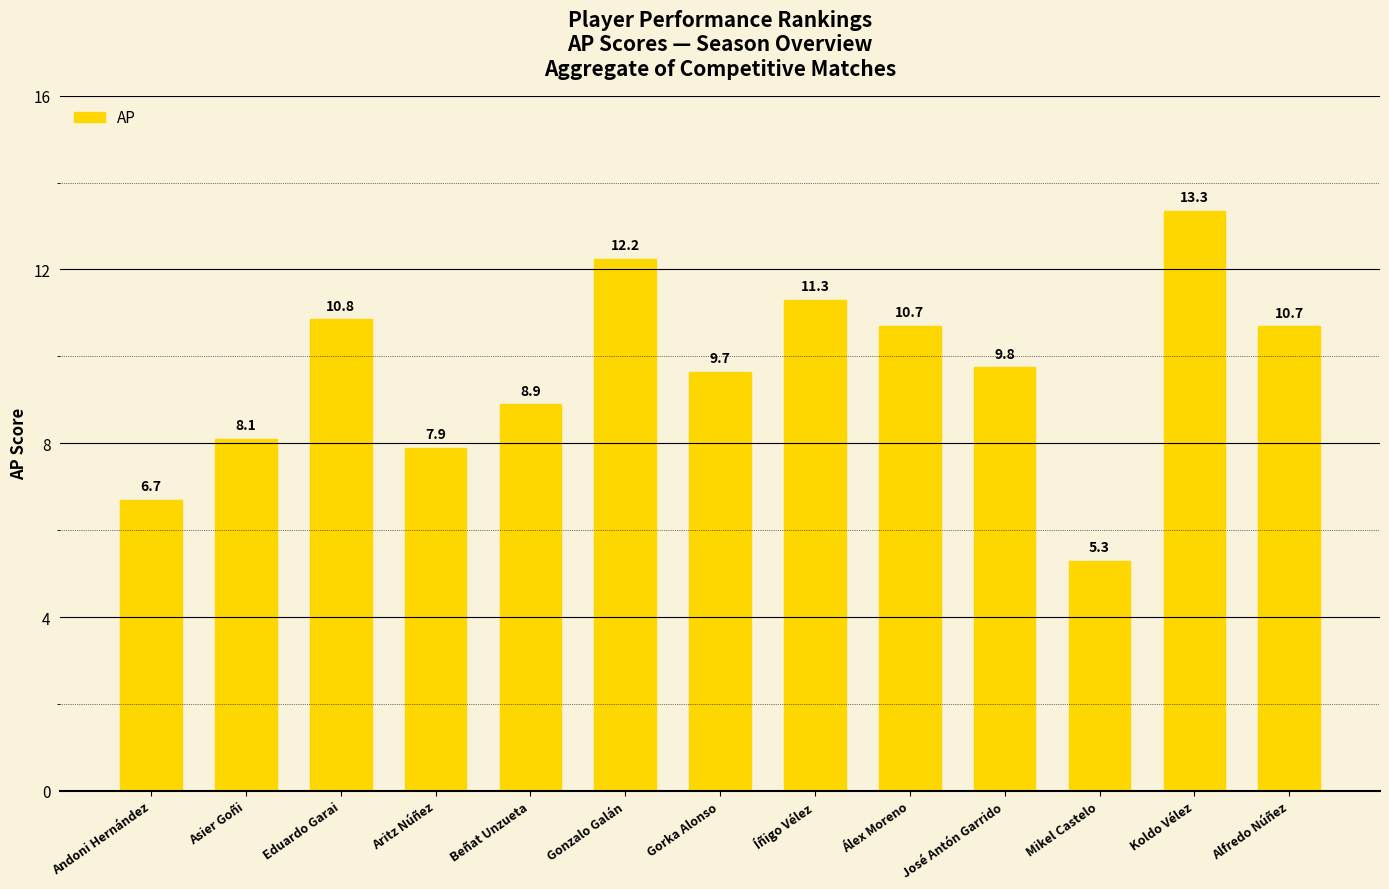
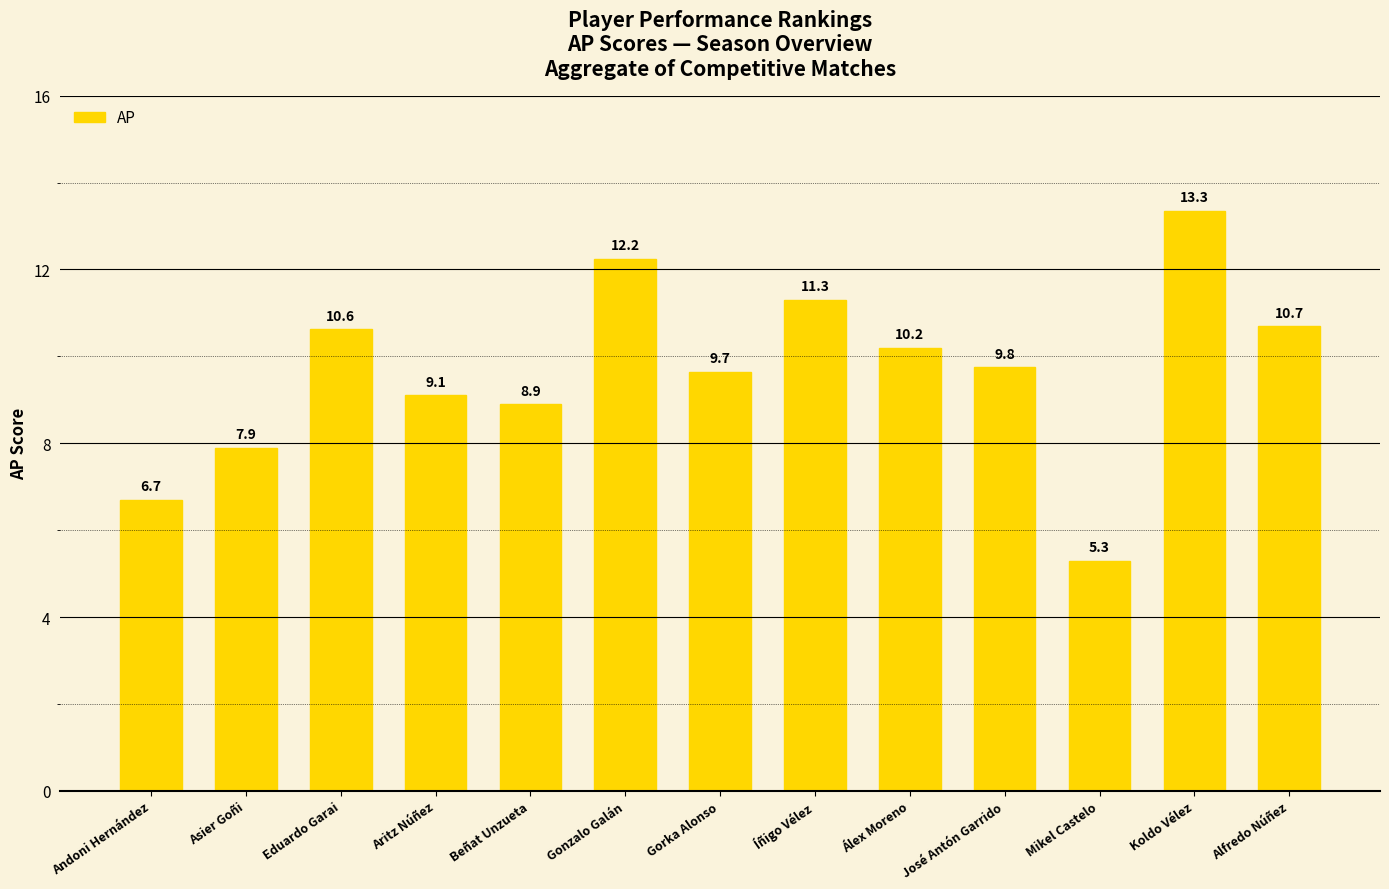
Asier Goñi: 8.1 -> 7.9
Eduardo Garai: 10.8 -> 10.6
Aritz Núñez: 7.9 -> 9.1
Álex Moreno: 10.7 -> 10.2
